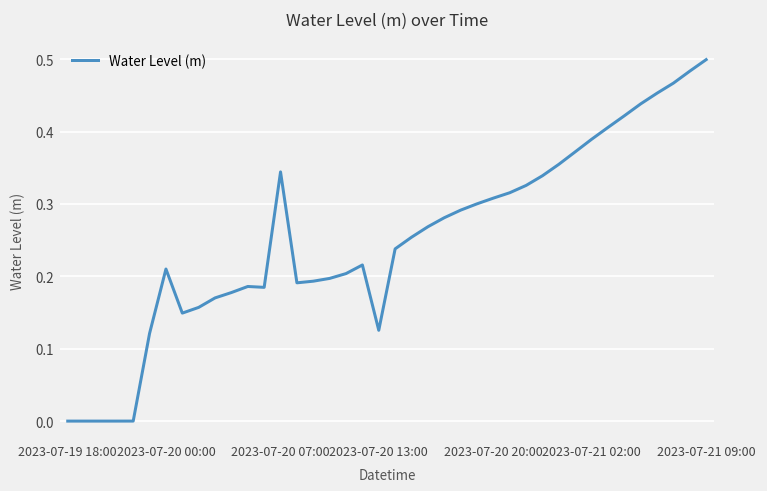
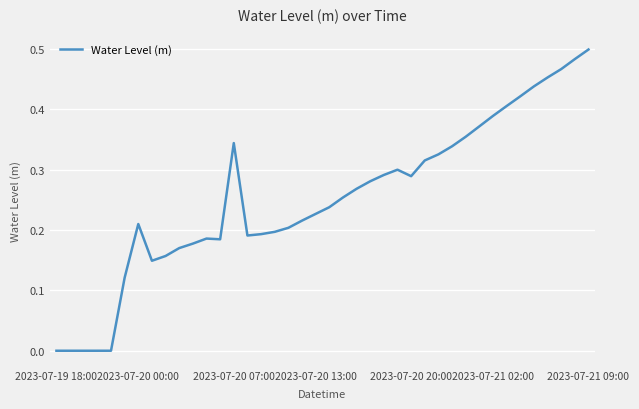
2023-07-20 13:00: 0.13 -> 0.23
2023-07-20 20:00: 0.31 -> 0.29
